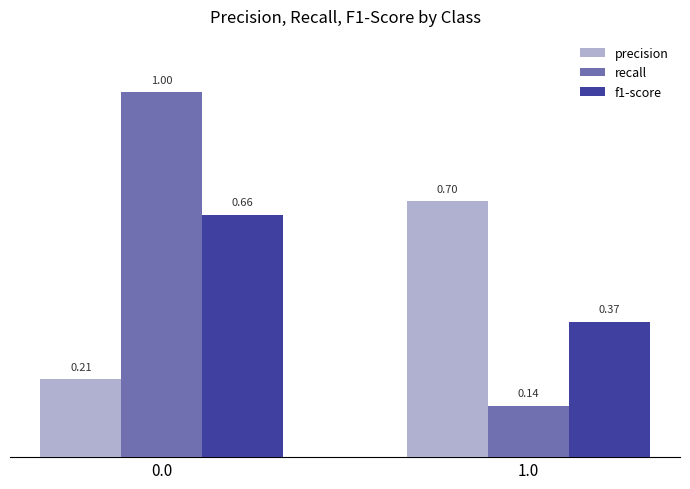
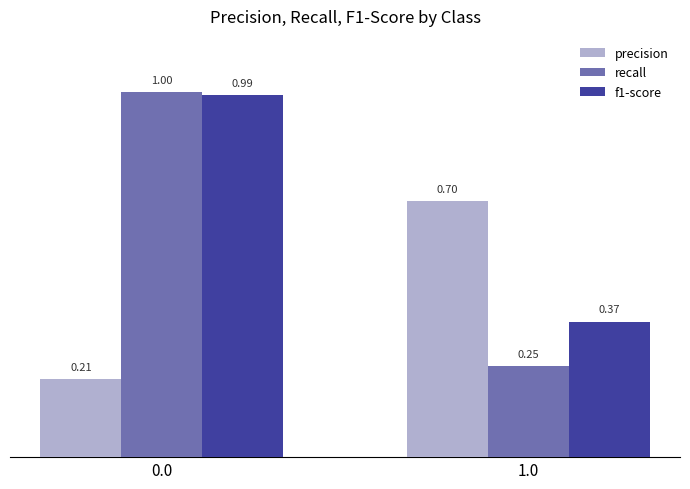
f1-score, 0.0: 0.66 -> 0.99
recall, 1.0: 0.14 -> 0.25
